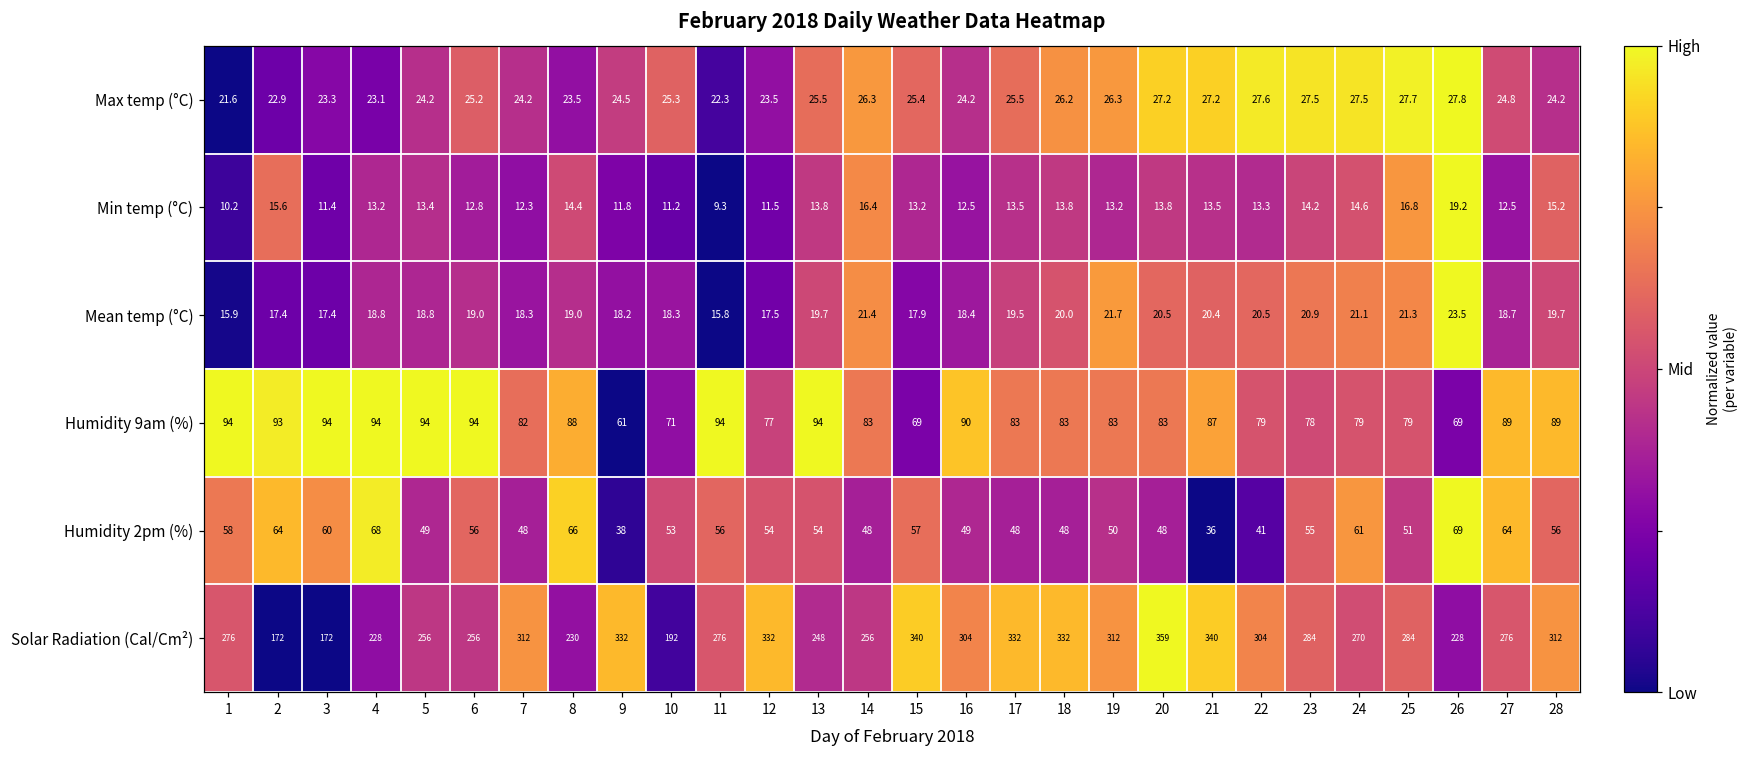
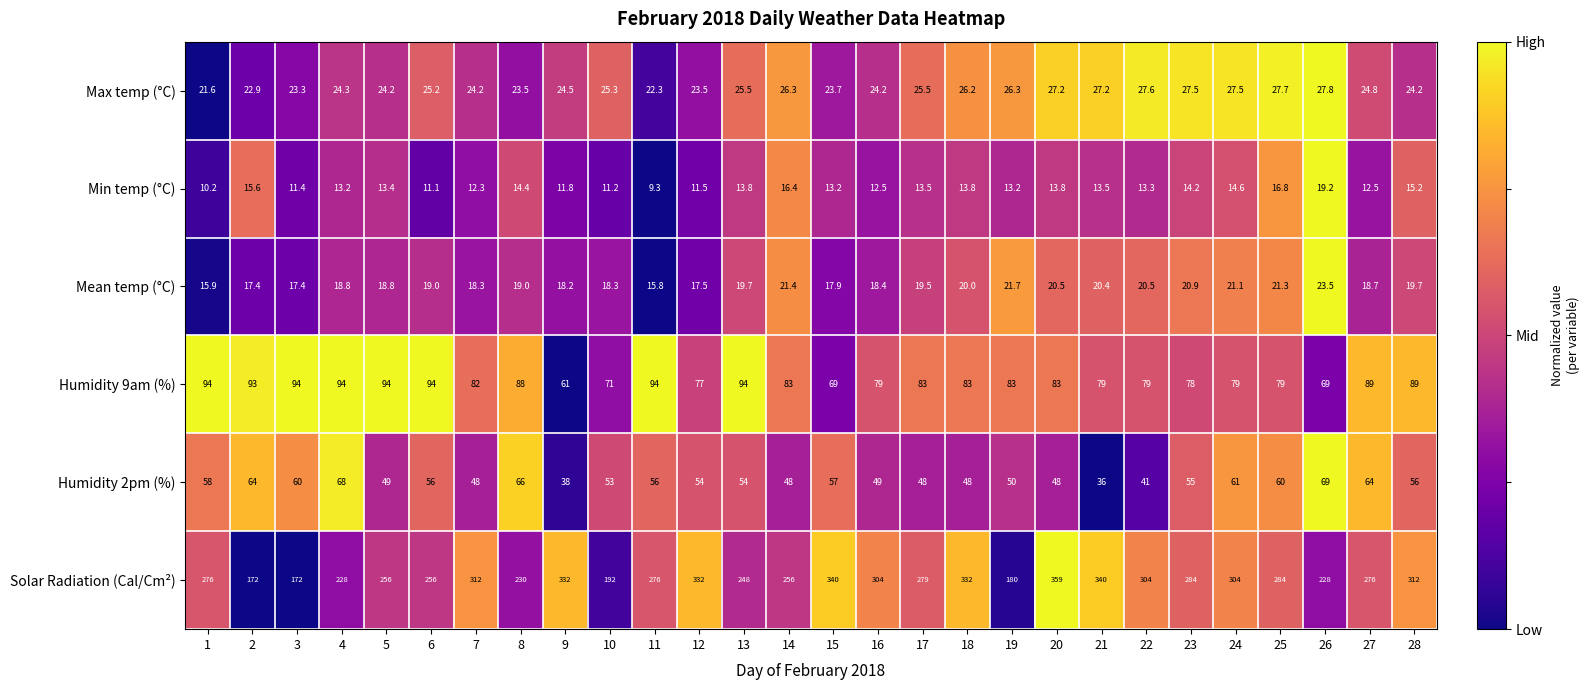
Max temp (°C), 4: 23.1 -> 24.3
Max temp (°C), 15: 25.4 -> 23.7
Min temp (°C), 6: 12.8 -> 11.1
Humidity 9am (%), 16: 90 -> 79
Humidity 9am (%), 21: 87 -> 79
Humidity 2pm (%), 25: 51 -> 60
Solar Radiation (Cal/Cm²), 17: 332 -> 279
Solar Radiation (Cal/Cm²), 19: 312 -> 180
Solar Radiation (Cal/Cm²), 24: 270 -> 304
